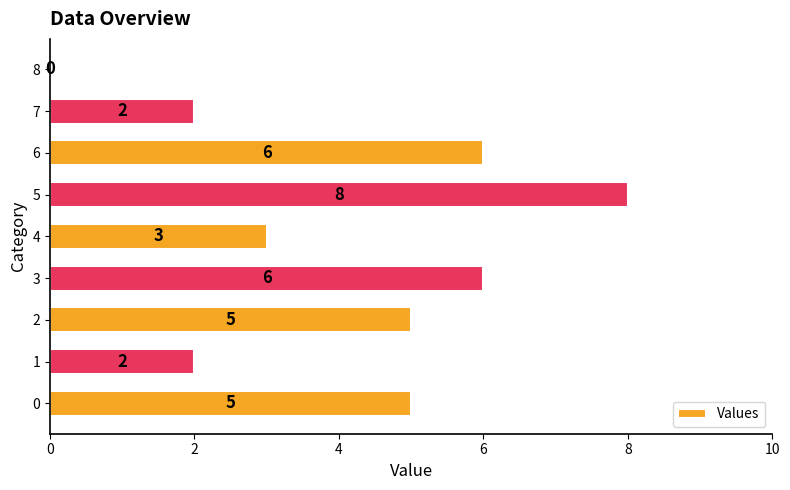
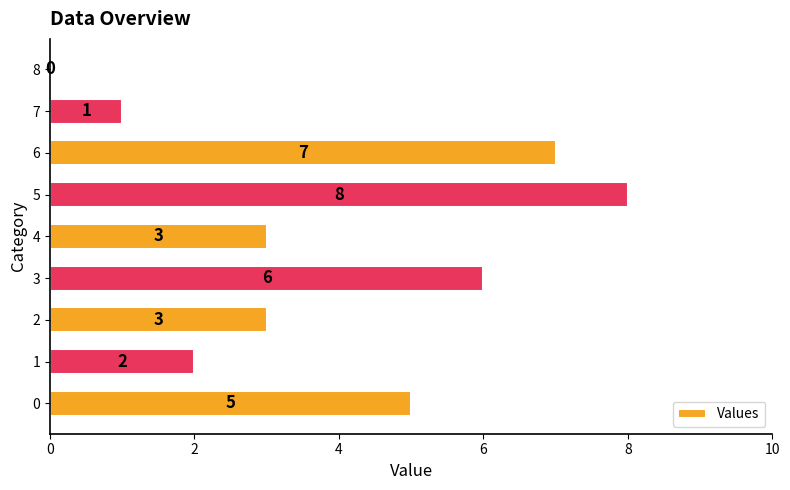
7: 2 -> 1
6: 6 -> 7
2: 5 -> 3
